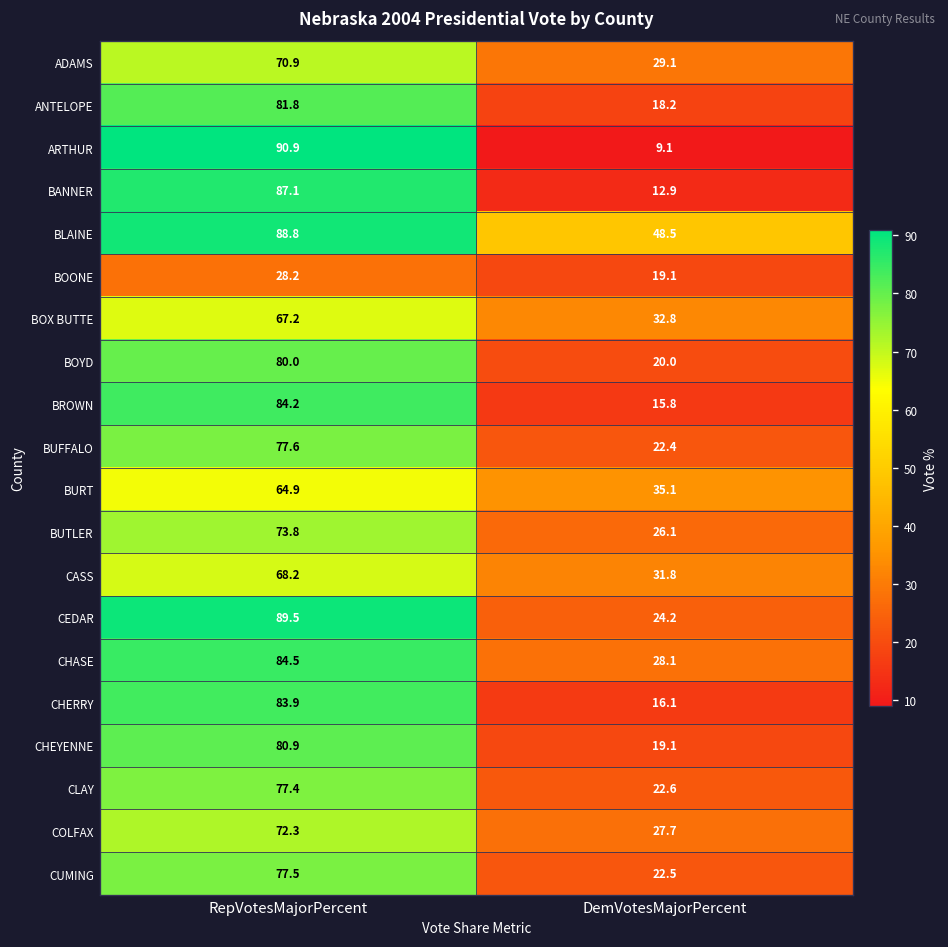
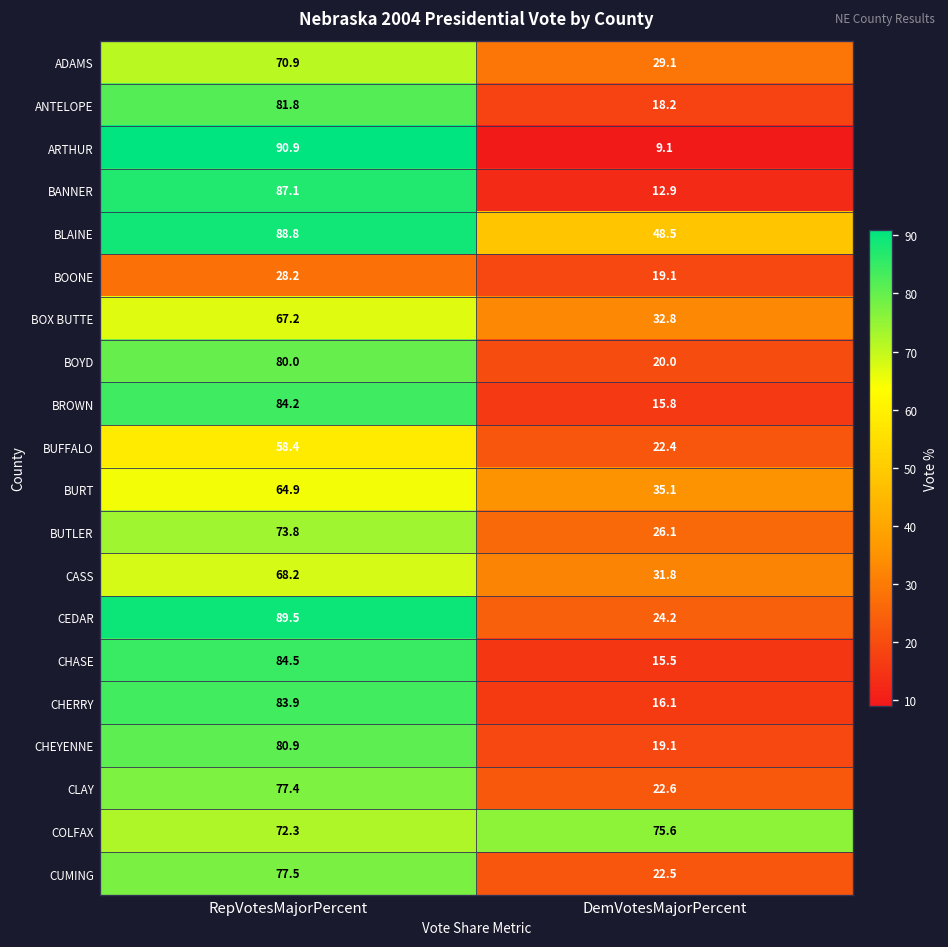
BUFFALO, RepVotesMajorPercent: 77.6 -> 58.4
CHASE, DemVotesMajorPercent: 28.1 -> 15.5
COLFAX, DemVotesMajorPercent: 27.7 -> 75.6
